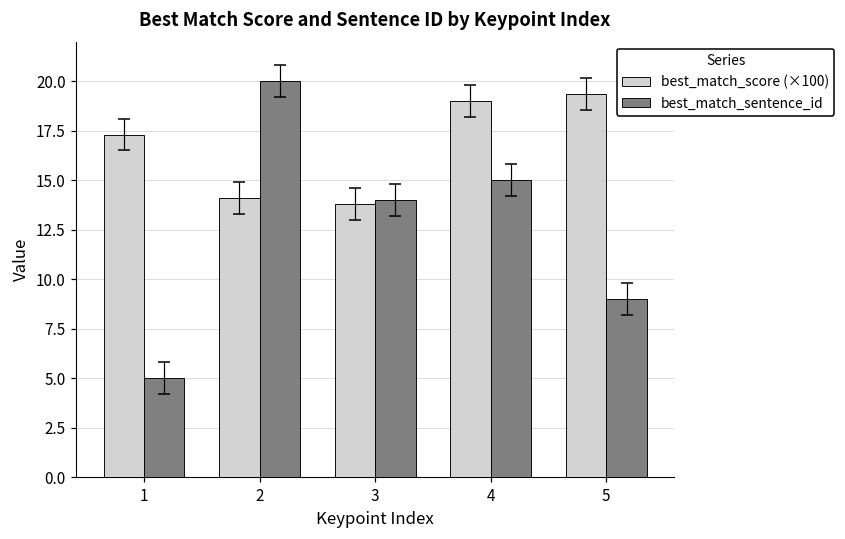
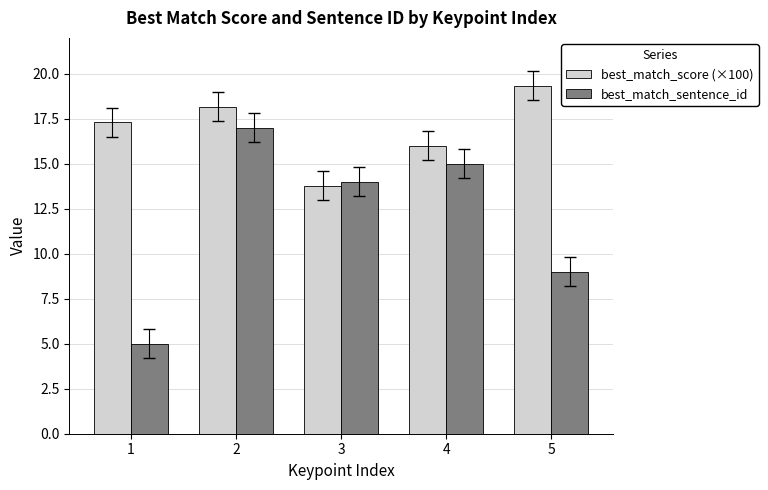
best_match_score (×100), 2: 14.1 -> 18.2
best_match_sentence_id, 2: 20 -> 17
best_match_score (×100), 4: 19.0 -> 16.0
